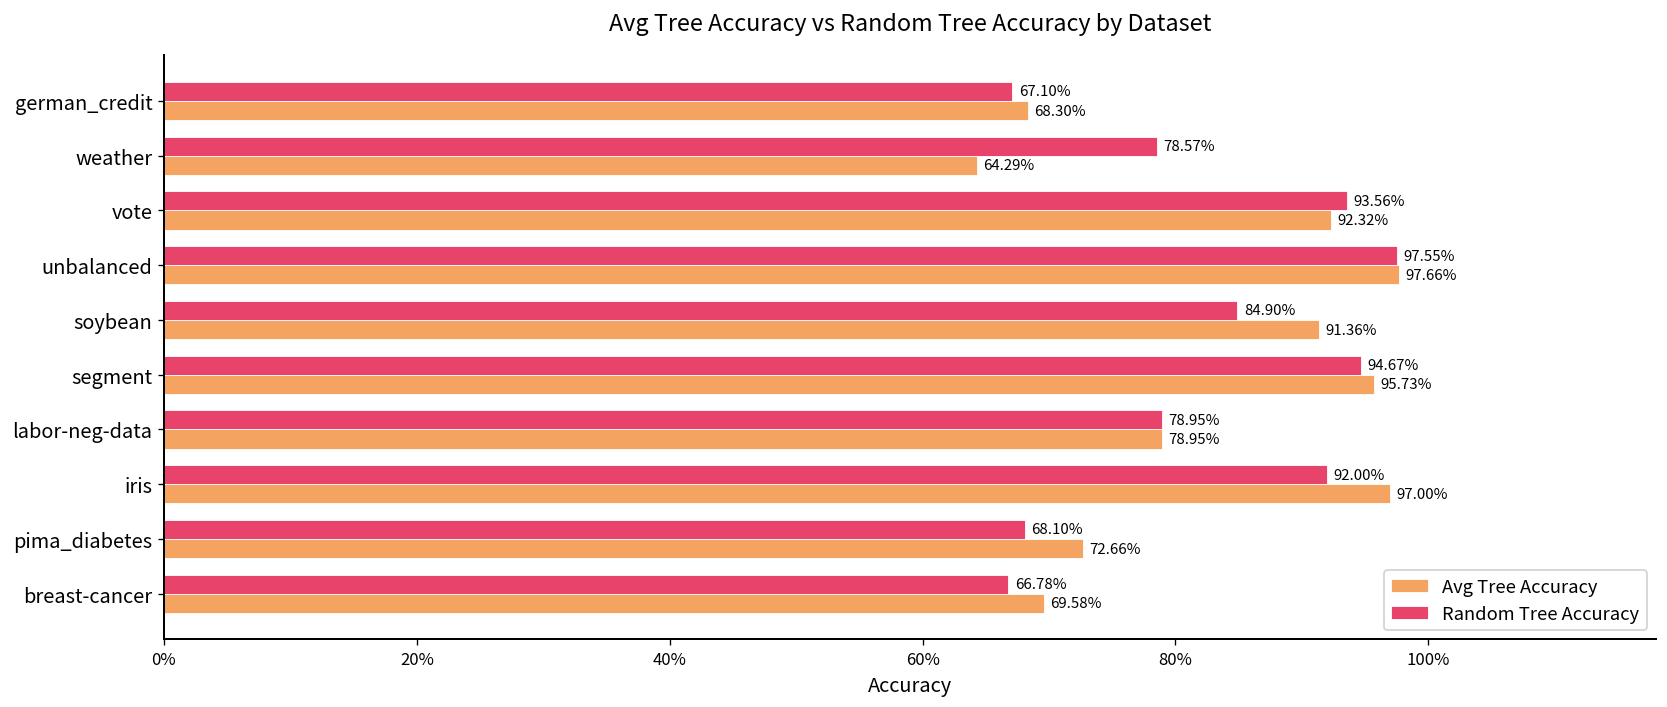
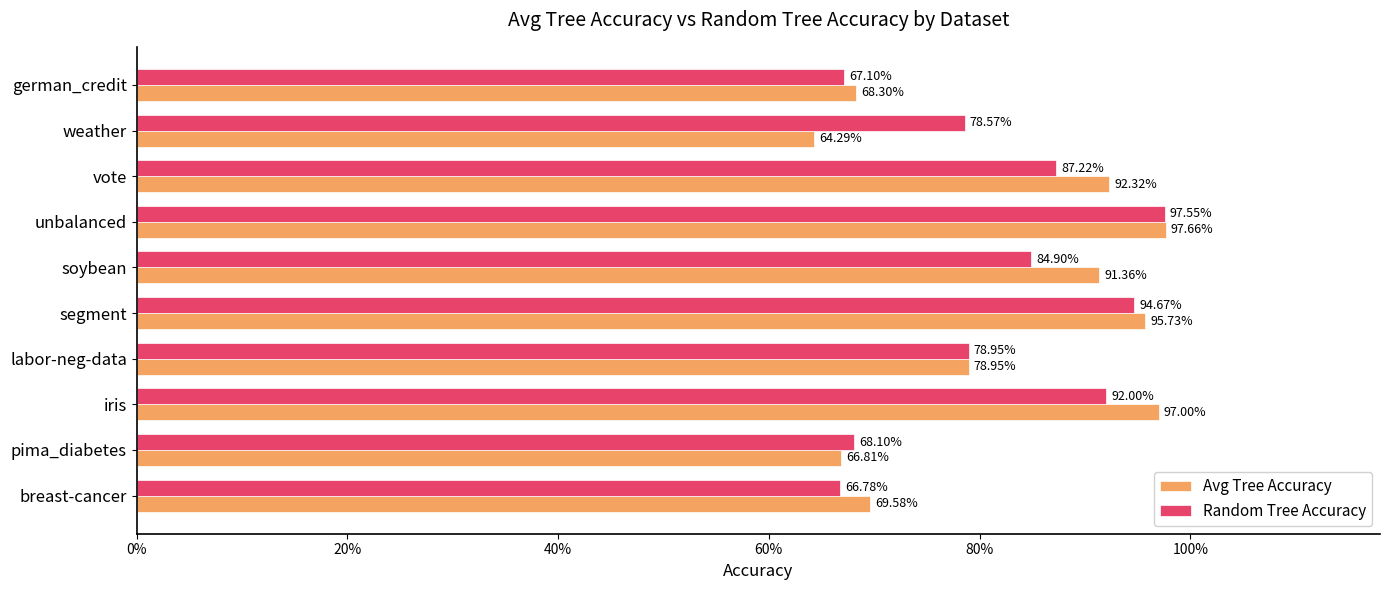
Random Tree Accuracy, vote: 93.56% -> 87.22%
Avg Tree Accuracy, pima_diabetes: 72.66% -> 66.81%
